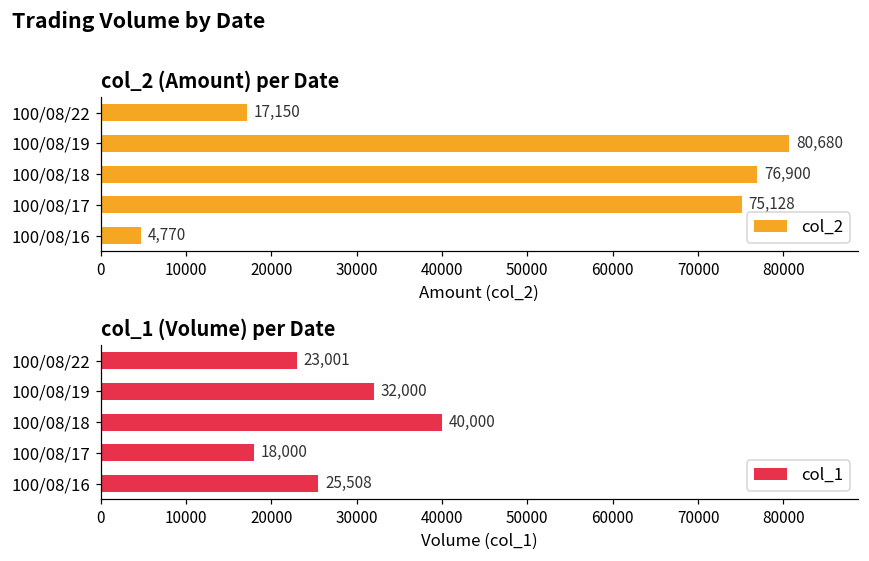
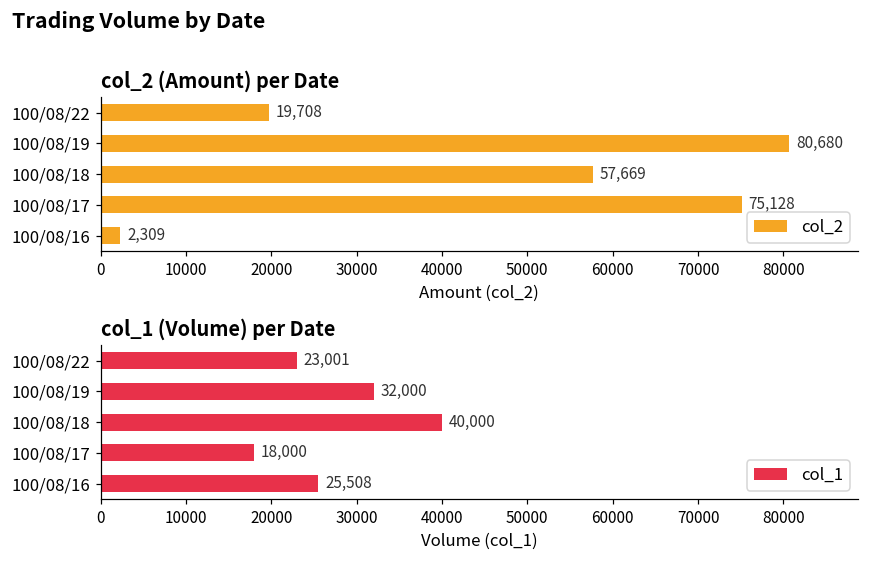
col_2 (Amount) per Date, 100/08/22: 17,150 -> 19,708
col_2 (Amount) per Date, 100/08/18: 76,900 -> 57,669
col_2 (Amount) per Date, 100/08/16: 4,770 -> 2,309
